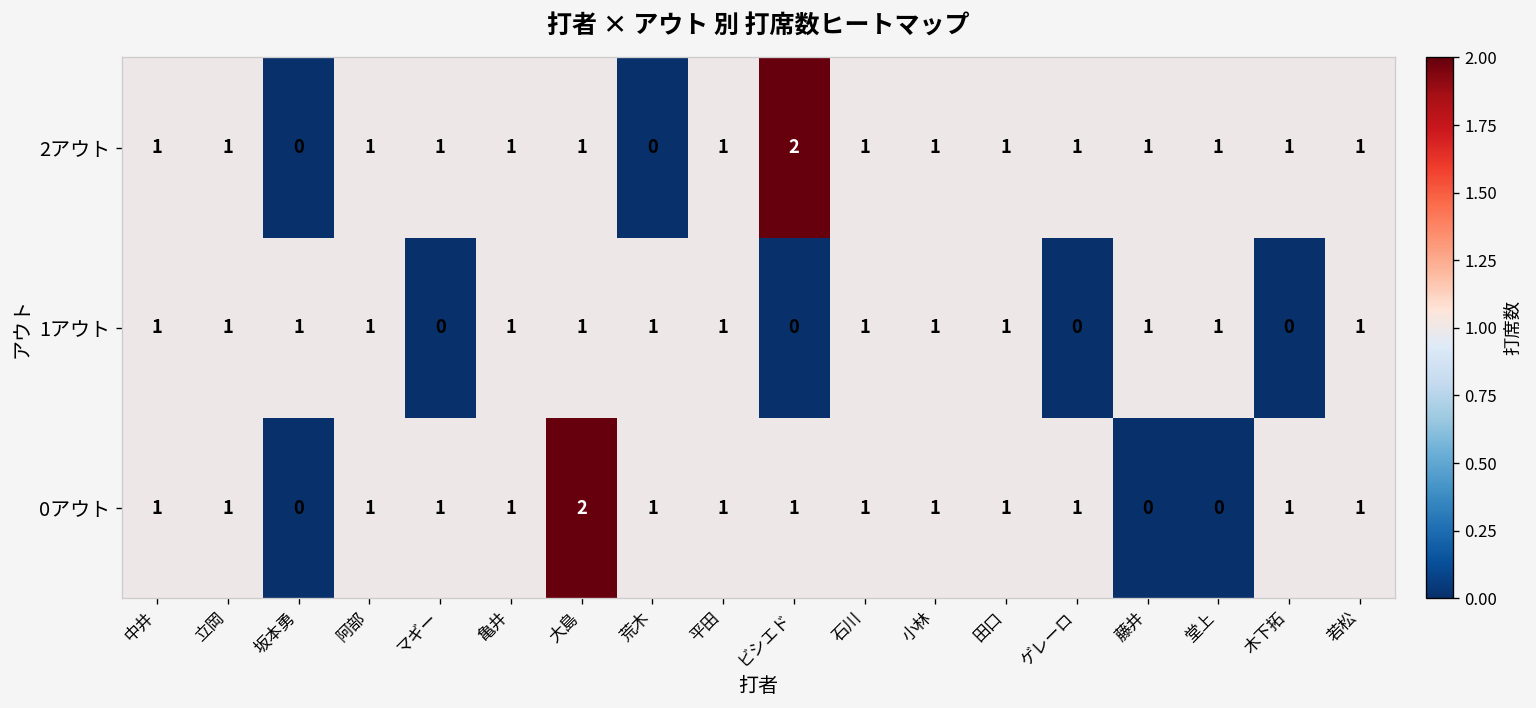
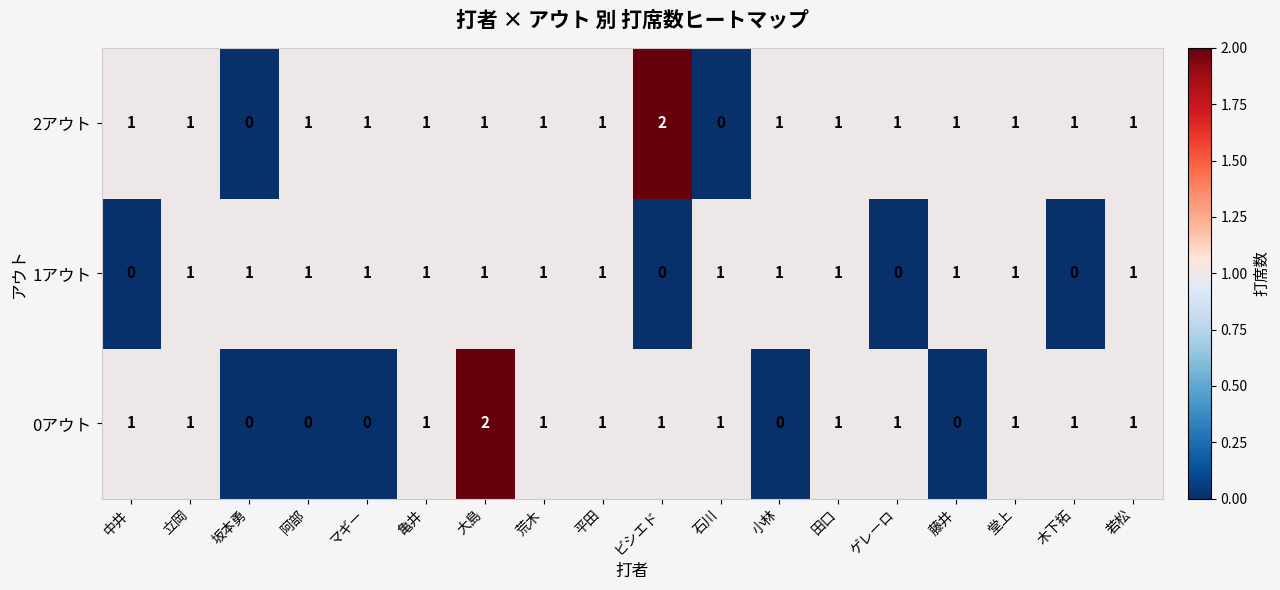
2アウト, 荒木: 0 -> 1
2アウト, 石川: 1 -> 0
1アウト, 中井: 1 -> 0
1アウト, マギー: 0 -> 1
0アウト, 阿部: 1 -> 0
0アウト, マギー: 1 -> 0
0アウト, 小林: 1 -> 0
0アウト, 堂上: 0 -> 1
